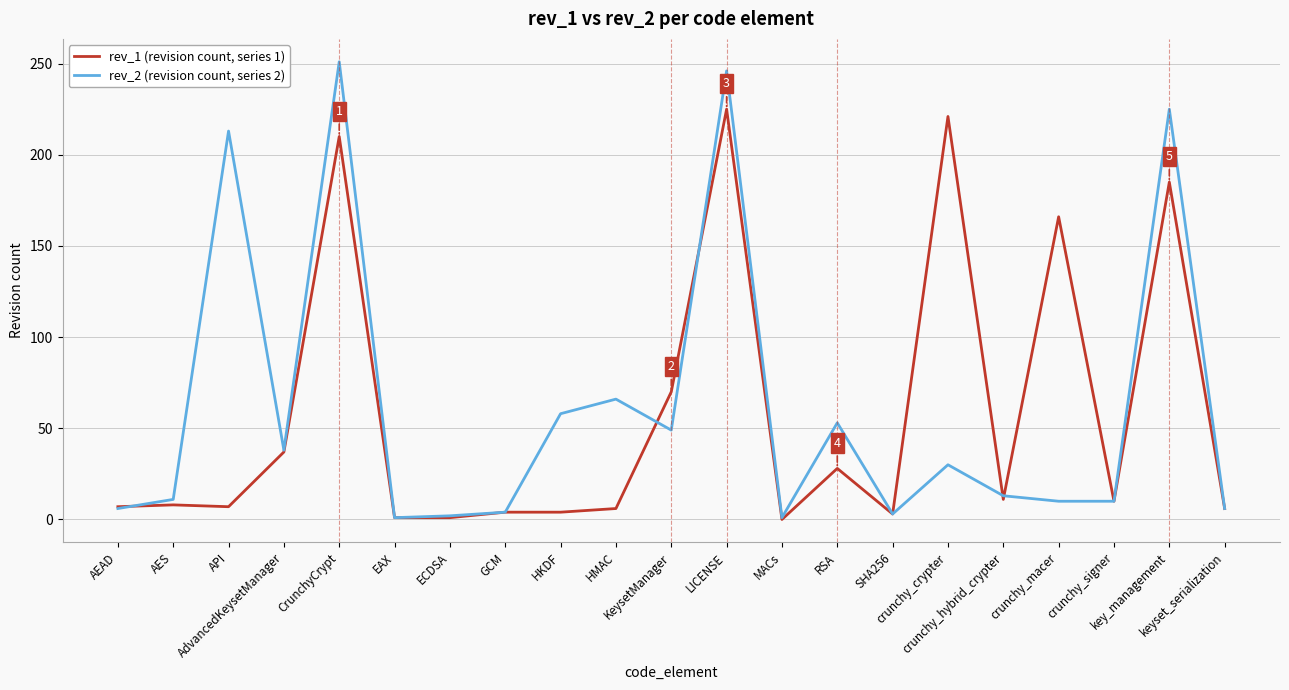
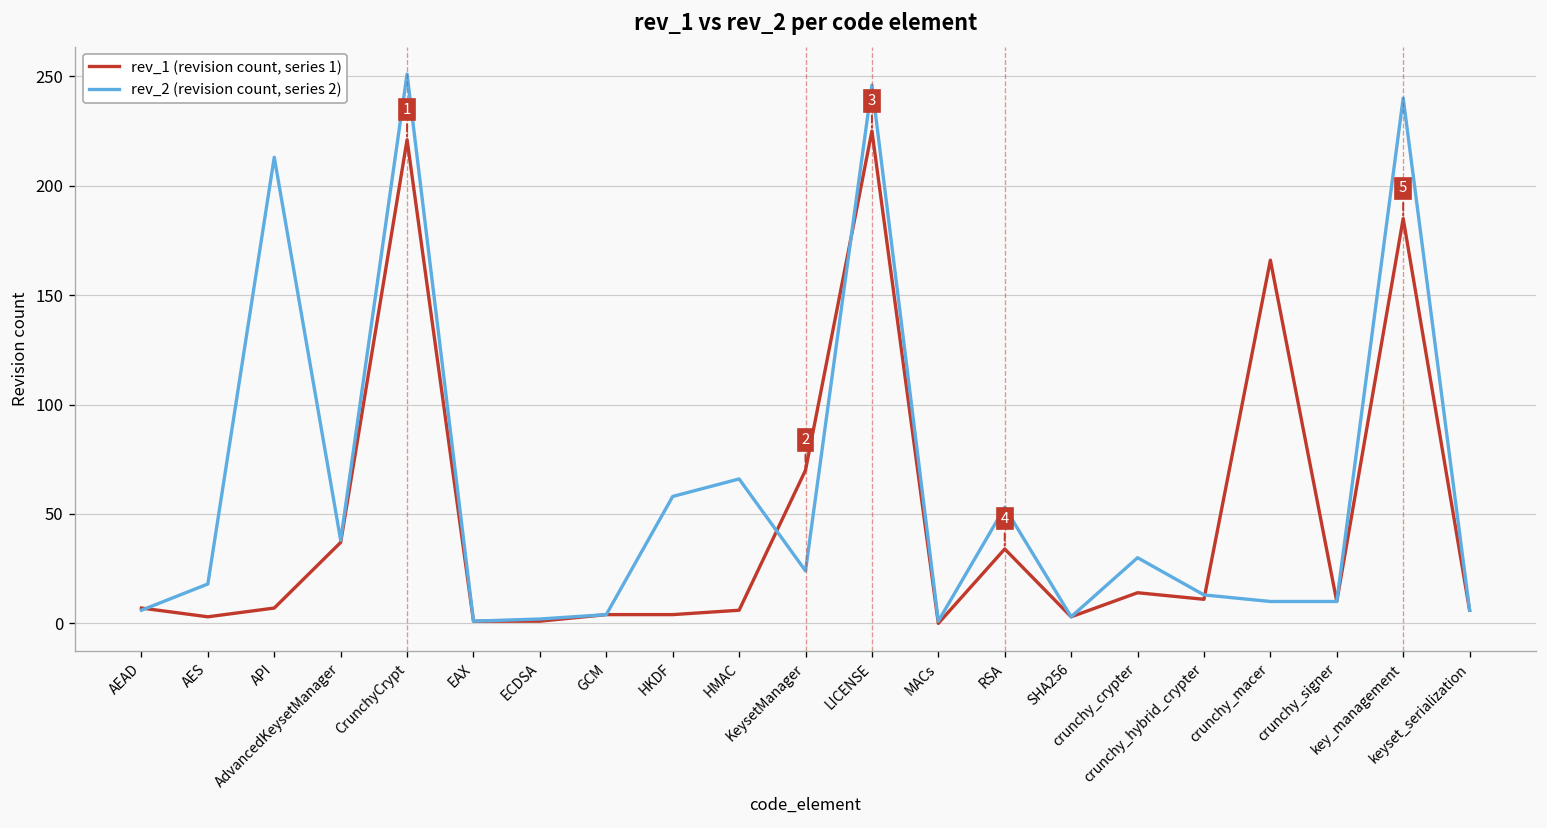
rev_1 (revision count, series 1), AES: 8 -> 3
rev_2 (revision count, series 2), AES: 11 -> 18
rev_1 (revision count, series 1), CrunchyCrypt: 210 -> 221
rev_2 (revision count, series 2), KeysetManager: 49 -> 24
rev_1 (revision count, series 1), RSA: 28 -> 34
rev_1 (revision count, series 1), crunchy_crypter: 221 -> 14
rev_2 (revision count, series 2), key_management: 225 -> 240
